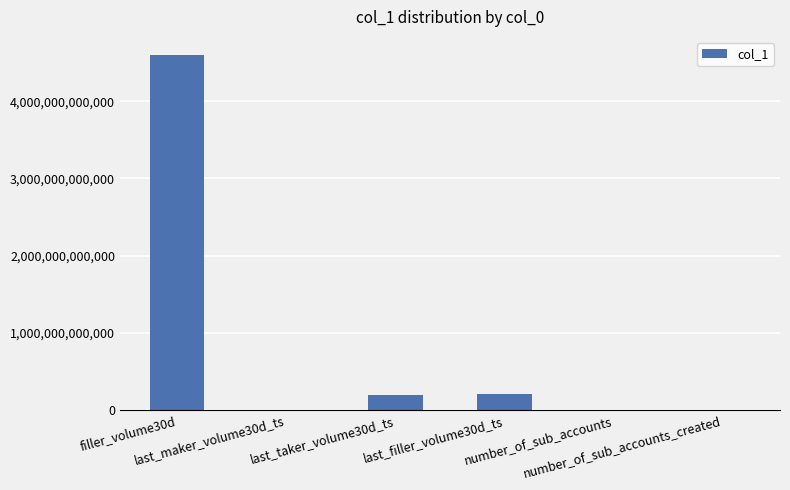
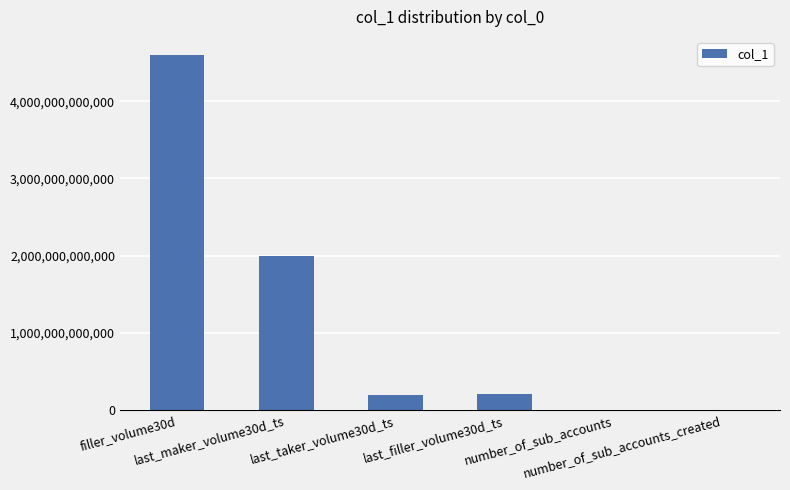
last_maker_volume30d_ts: 0 -> 2,000,000,000,000
